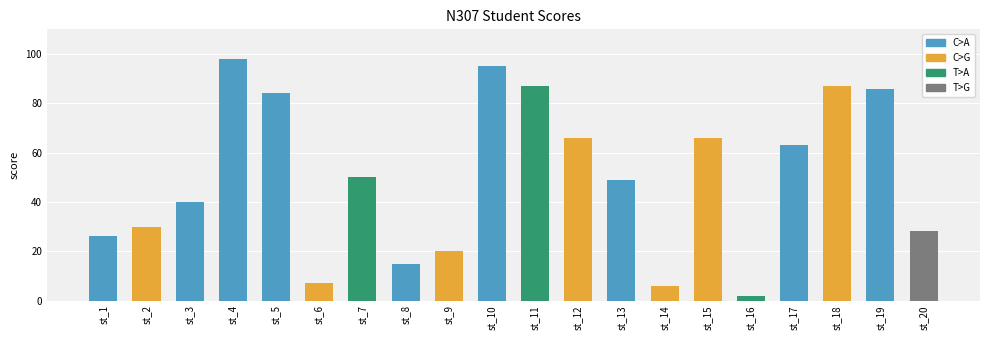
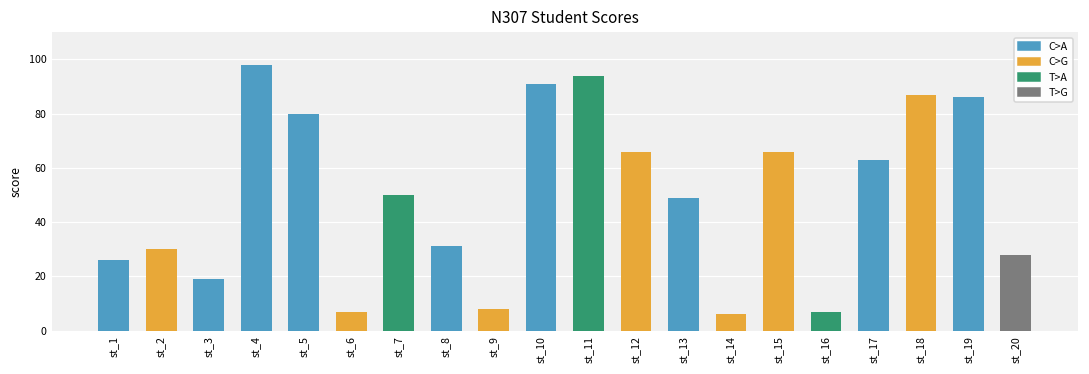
st_3: 40 -> 19
st_5: 84 -> 80
st_8: 15 -> 31
st_9: 20 -> 8
st_10: 95 -> 91
st_11: 87 -> 94
st_16: 2 -> 7
